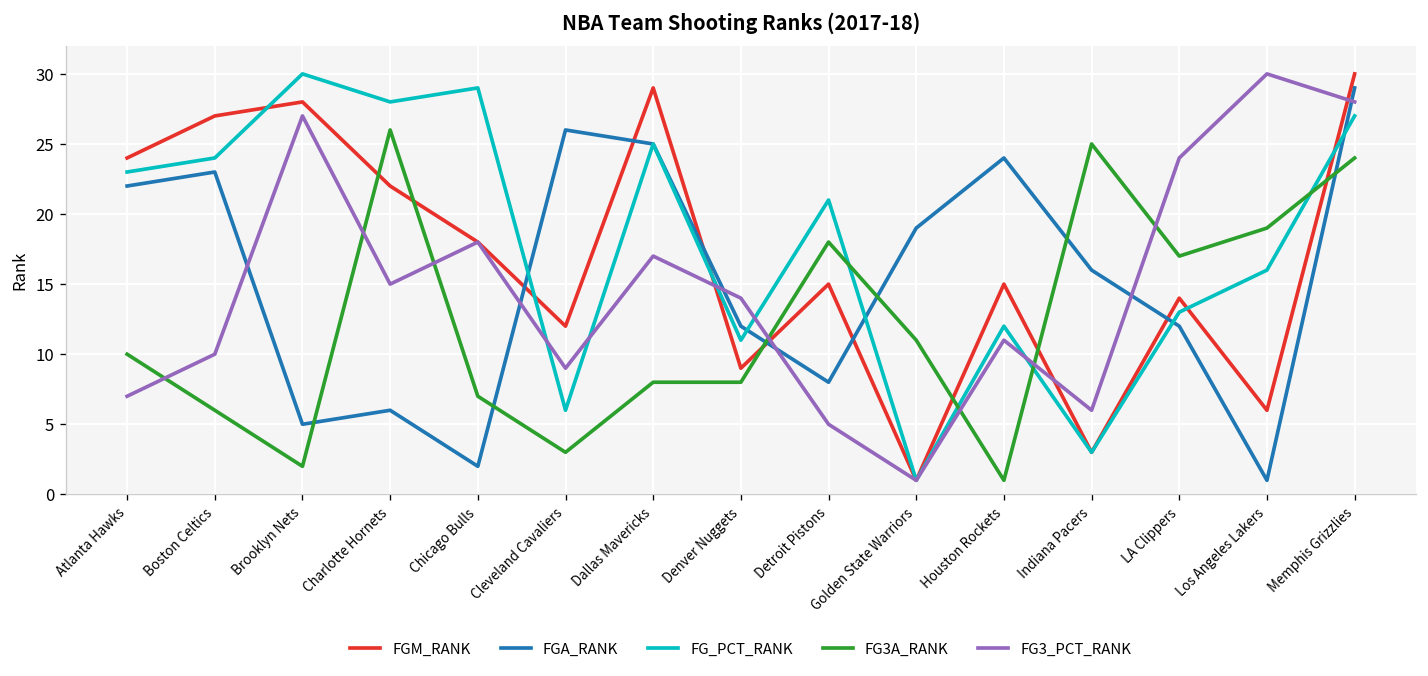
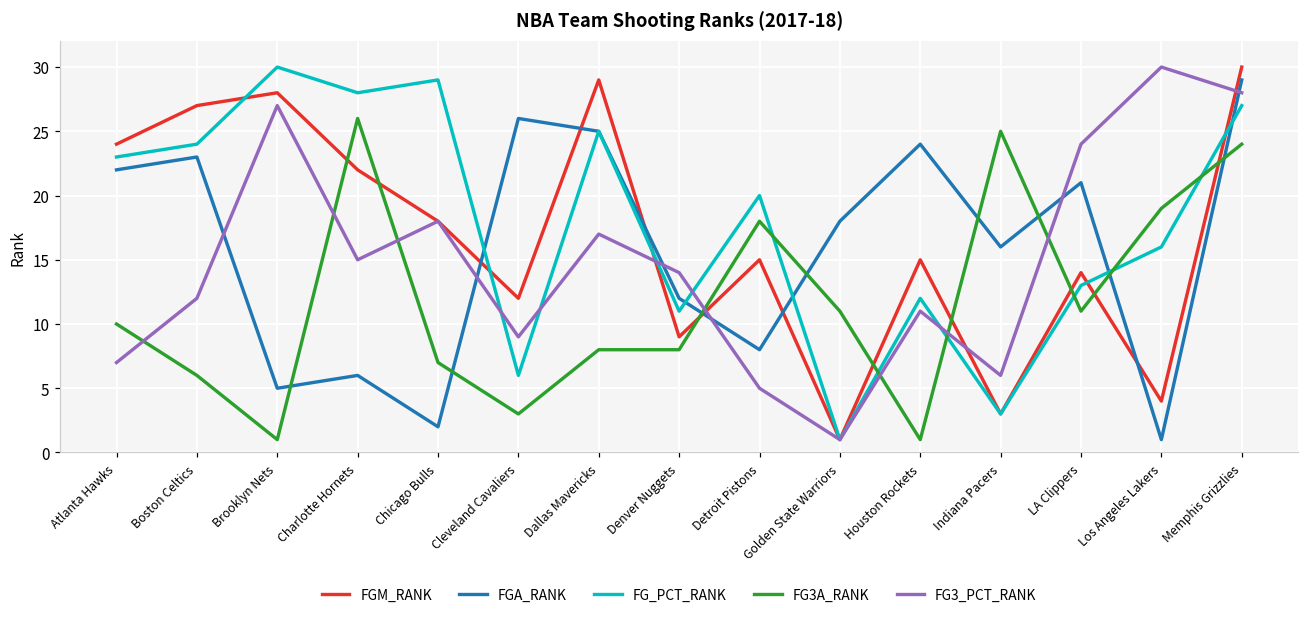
FG3_PCT_RANK, Boston Celtics: 10 -> 12
FG3A_RANK, Brooklyn Nets: 2 -> 1
FG_PCT_RANK, Detroit Pistons: 21 -> 20
FGA_RANK, Golden State Warriors: 19 -> 18
FGA_RANK, LA Clippers: 12 -> 21
FG3A_RANK, LA Clippers: 17 -> 11
FGM_RANK, Los Angeles Lakers: 6 -> 4
